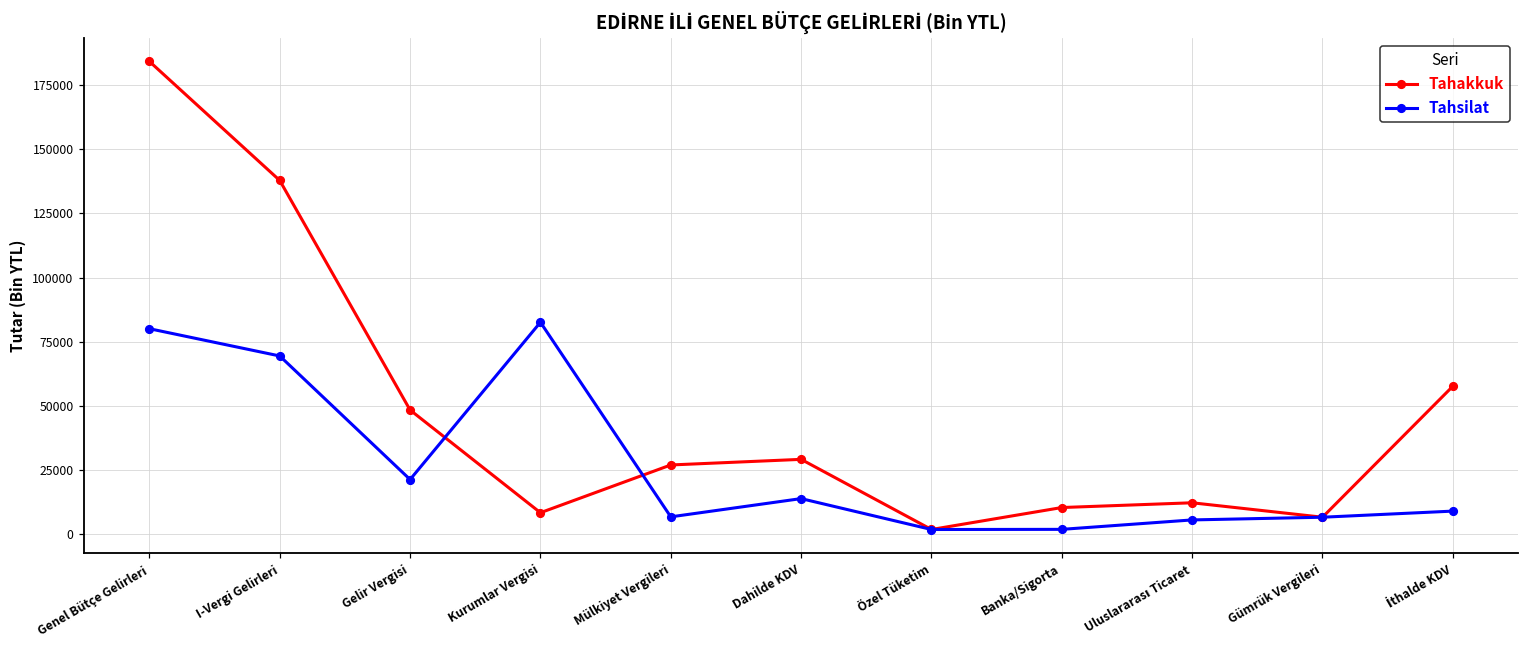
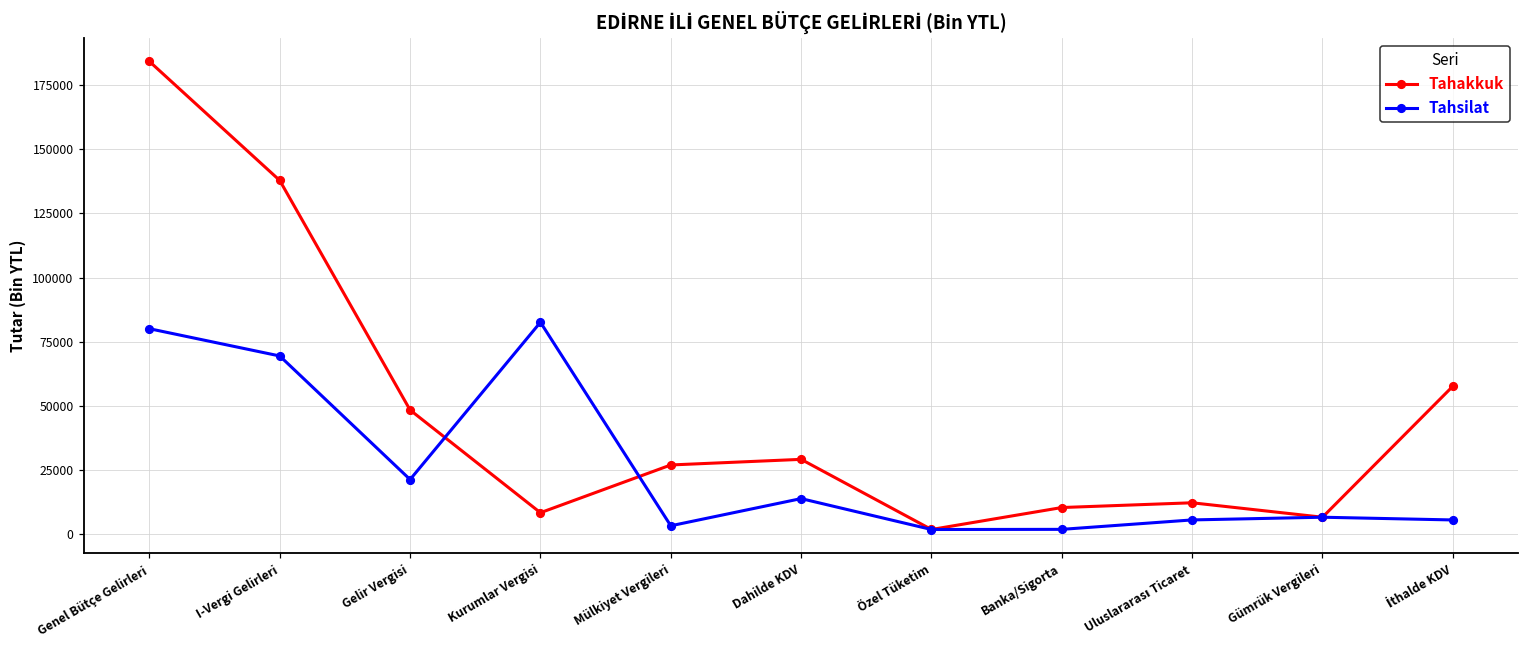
Tahsilat, Mülkiyet Vergileri: 7000 -> 3000
Tahsilat, İthalde KDV: 9000 -> 6000
